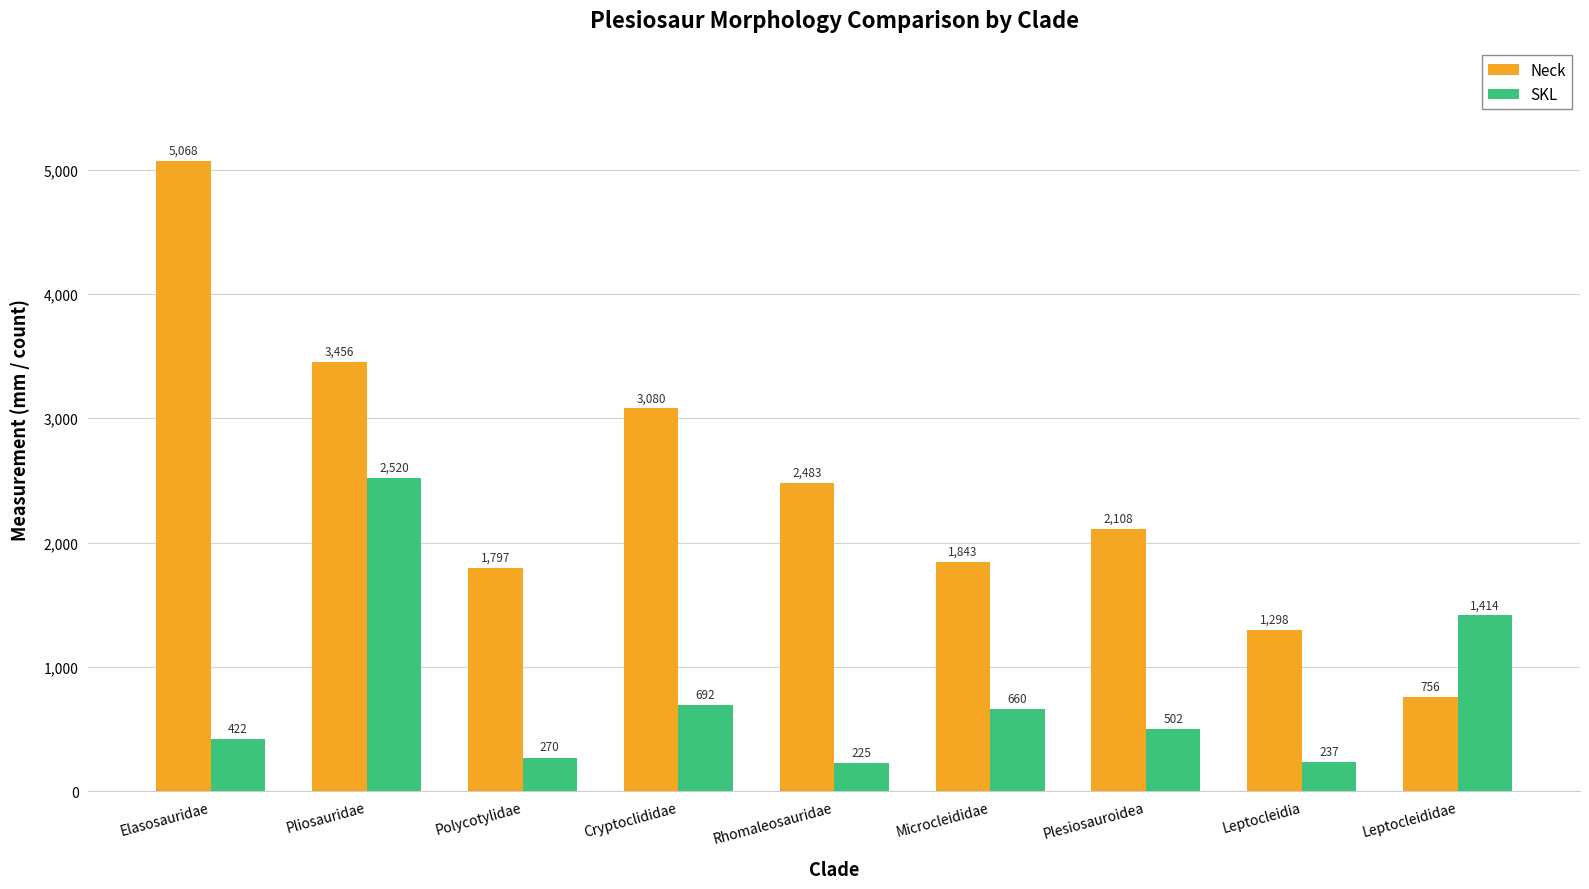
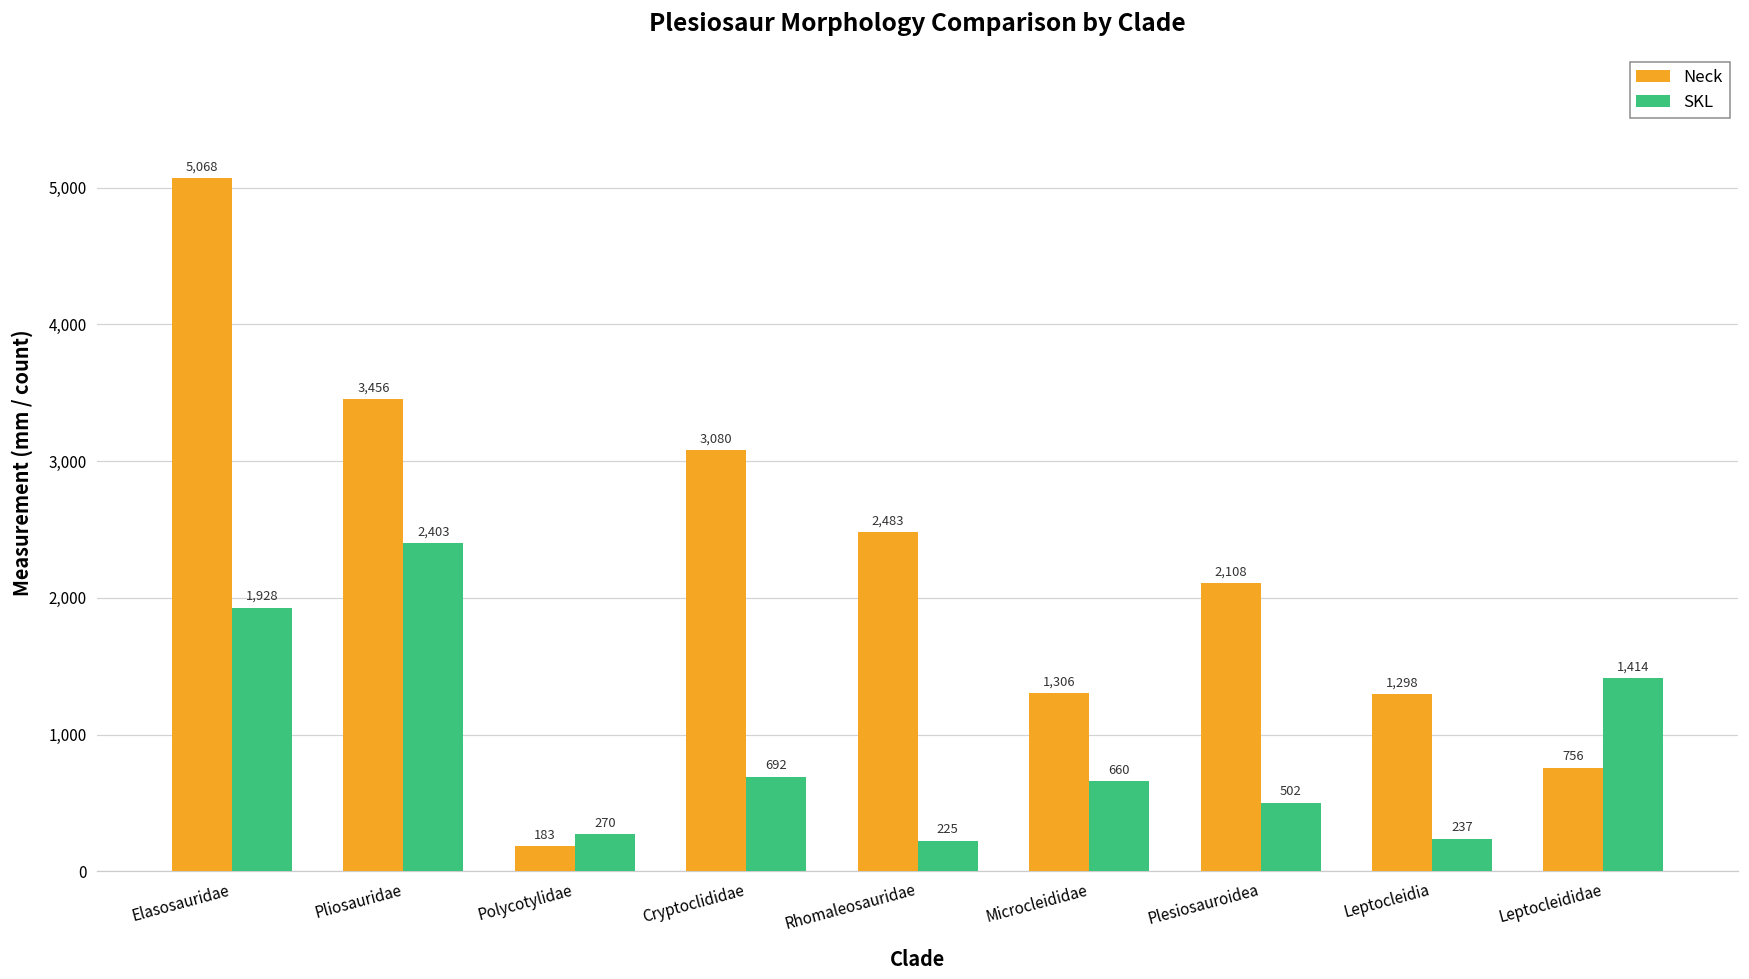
SKL, Elasosauridae: 422 -> 1,928
SKL, Pliosauridae: 2,520 -> 2,403
Neck, Polycotylidae: 1,797 -> 183
Neck, Microcleididae: 1,843 -> 1,306
